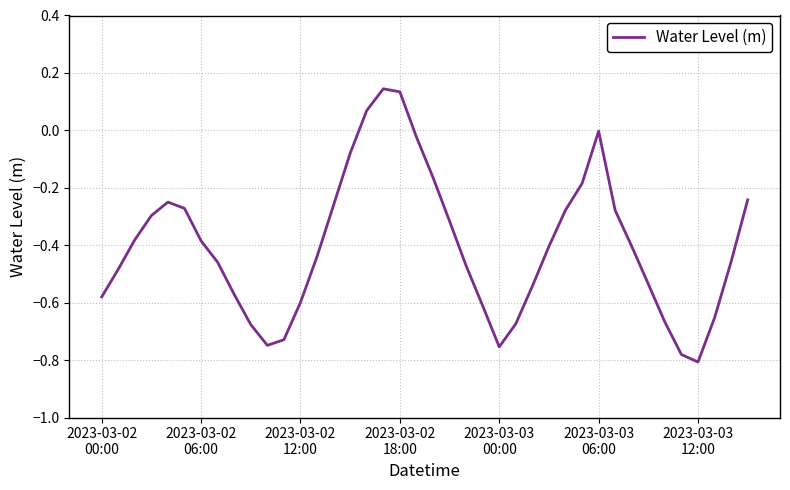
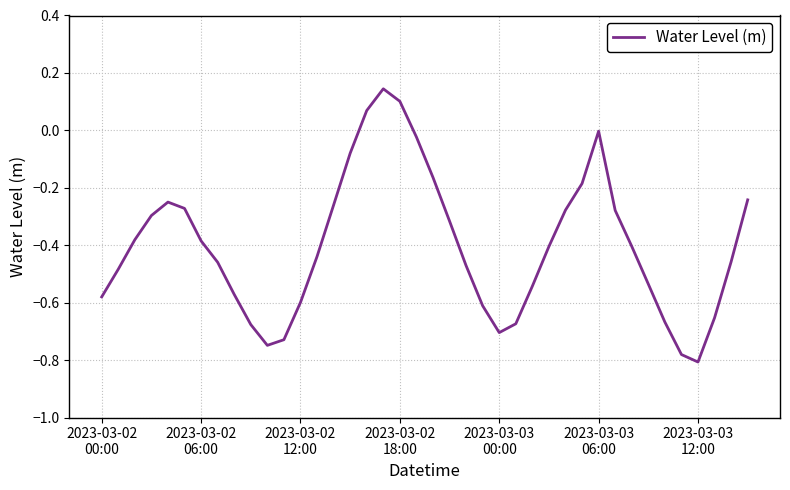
2023-03-02 18:00: 0.13 -> 0.10
2023-03-03 00:00: -0.75 -> -0.70
